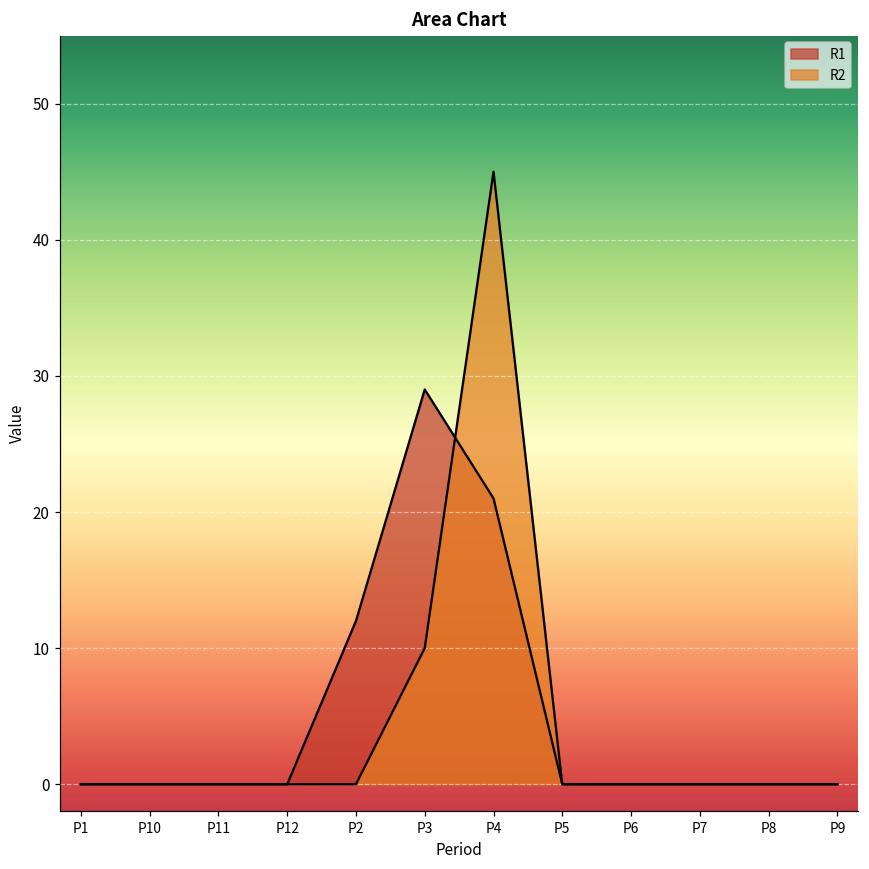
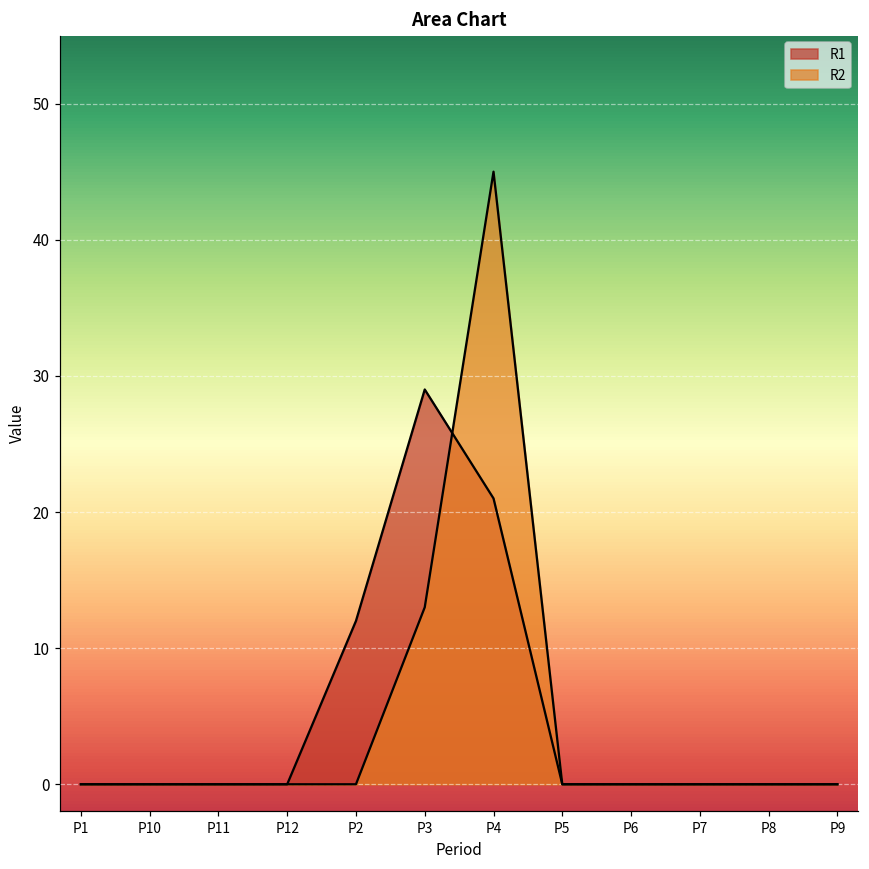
R2, P3: 10 -> 13
